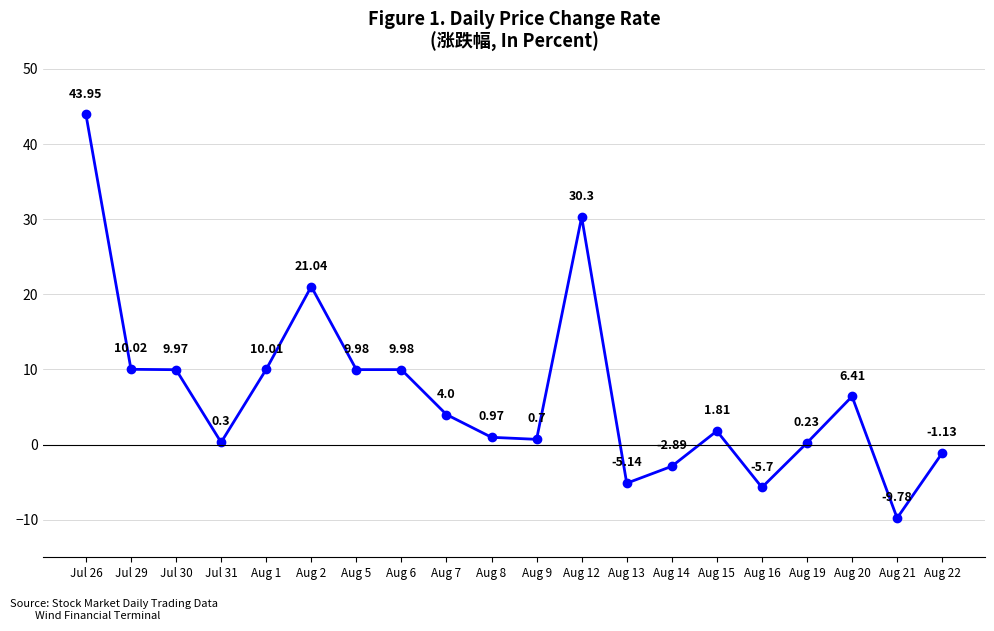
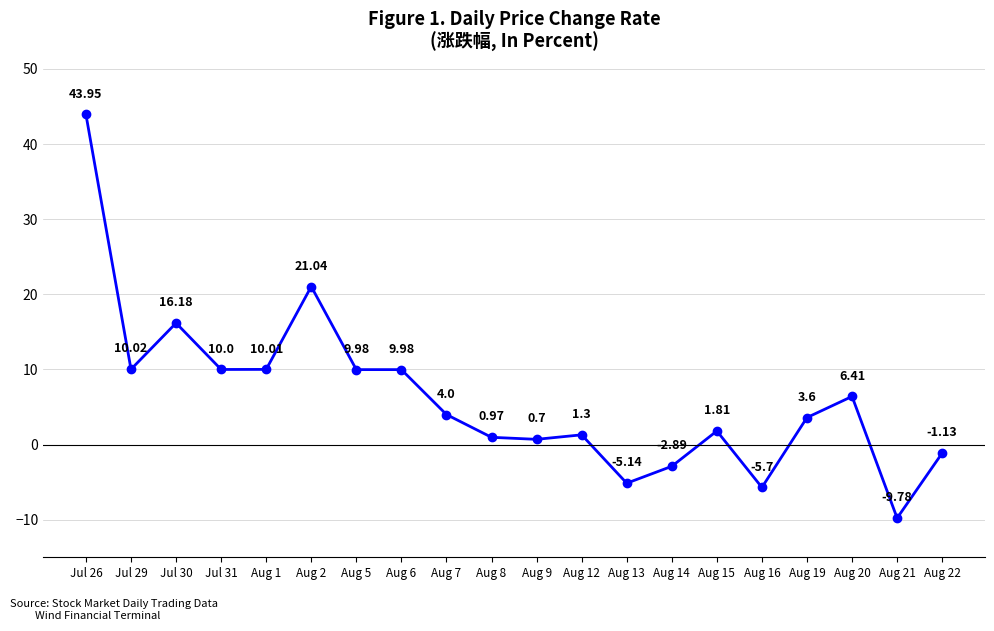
Jul 30: 9.97 -> 16.18
Jul 31: 0.3 -> 10.0
Aug 12: 30.3 -> 1.3
Aug 19: 0.23 -> 3.6
